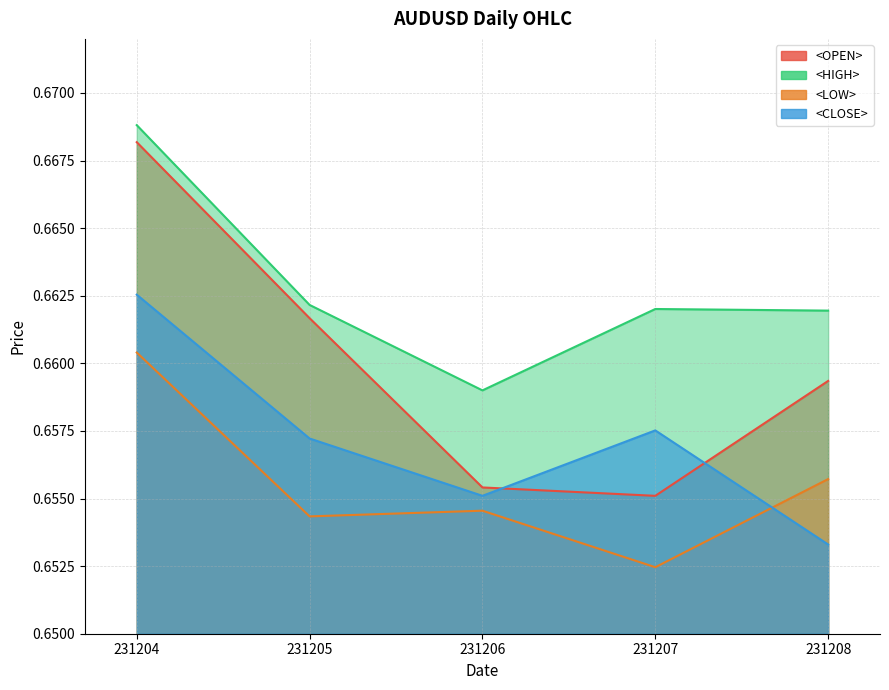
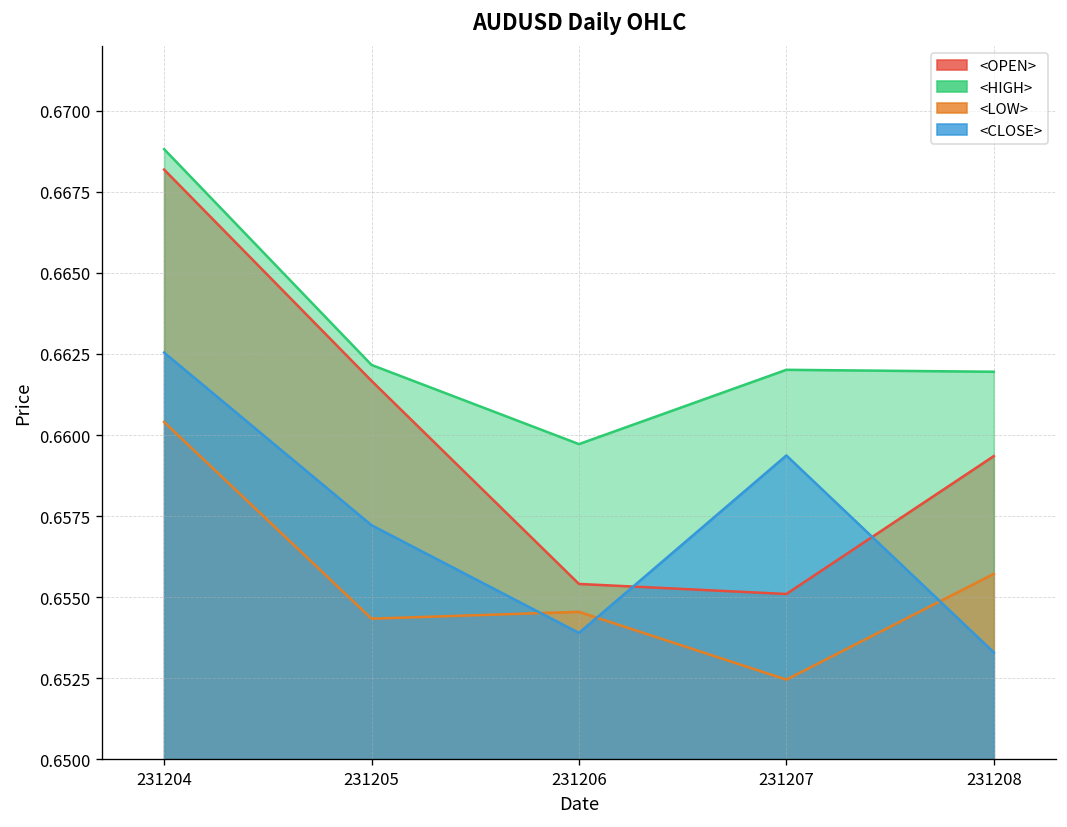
<HIGH>, 231206: 0.6590 -> 0.6597
<CLOSE>, 231206: 0.6551 -> 0.6539
<CLOSE>, 231207: 0.6575 -> 0.6594
